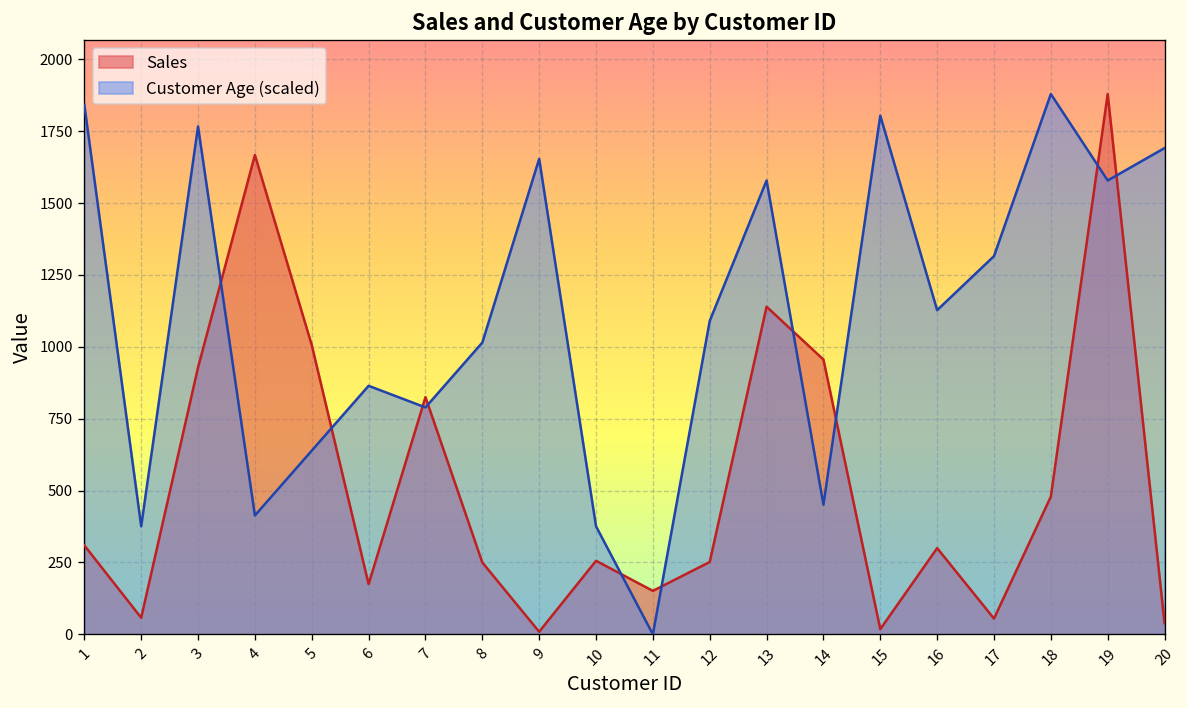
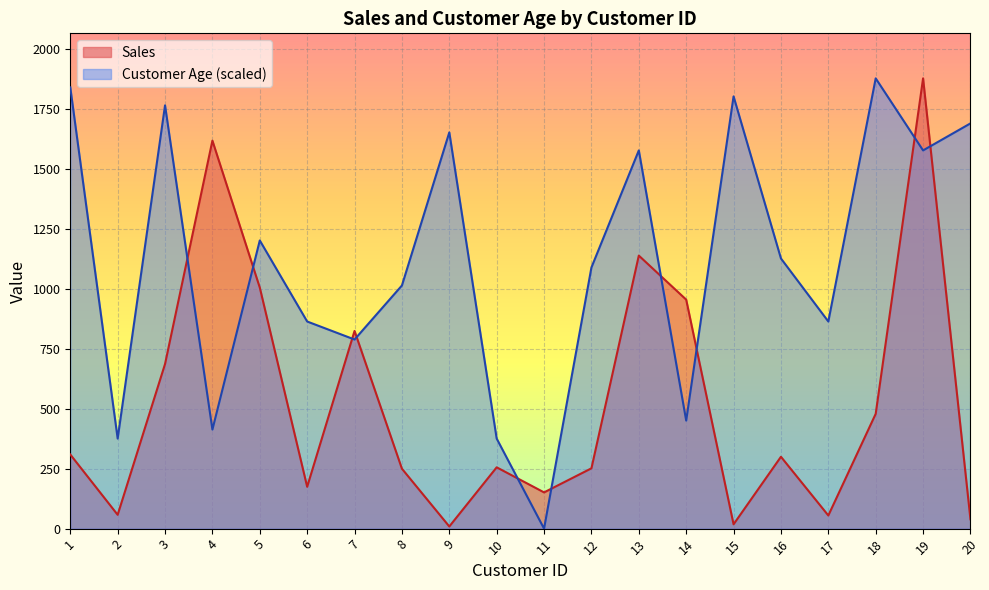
Sales, 3: 930 -> 690
Sales, 4: 1670 -> 1620
Customer Age (scaled), 5: 640 -> 1200
Customer Age (scaled), 17: 1320 -> 860
